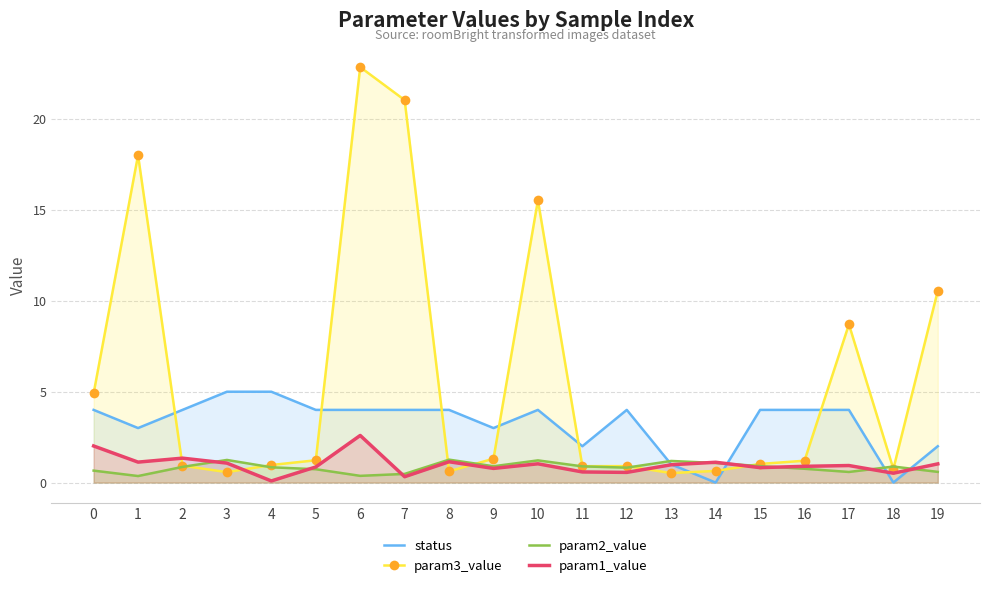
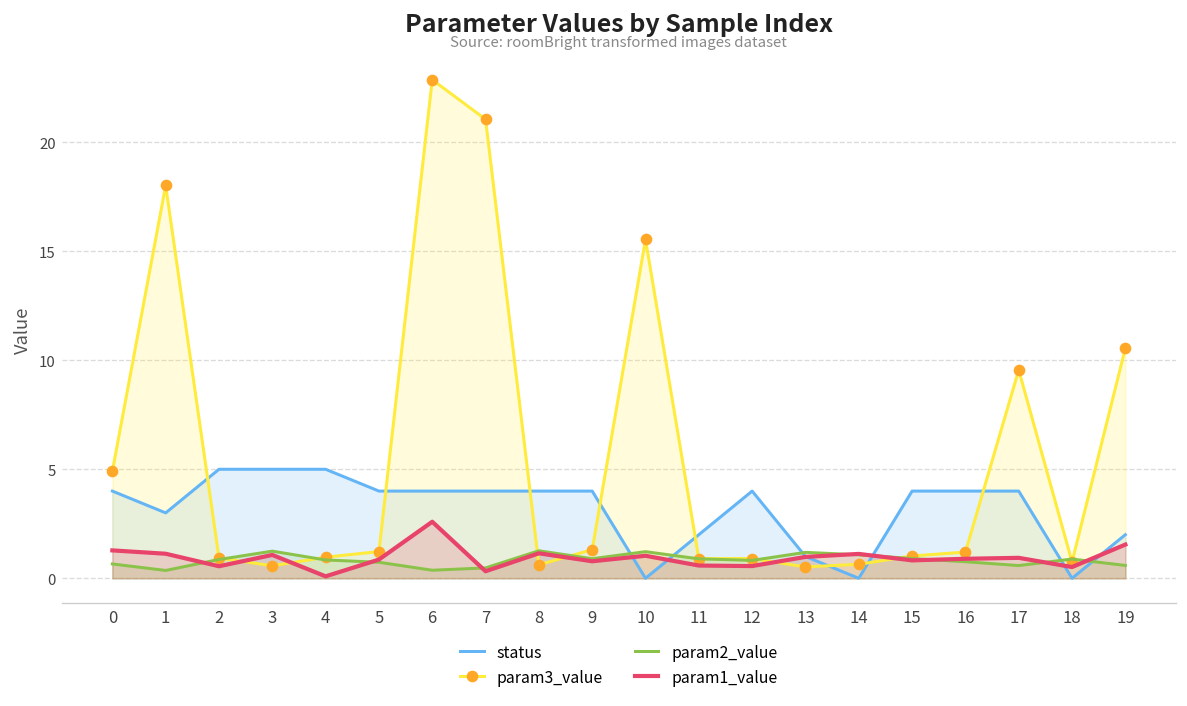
param1_value, 0: 2.0 -> 1.3
status, 2: 4 -> 5
param1_value, 2: 1.3 -> 0.6
status, 9: 3 -> 4
status, 10: 4 -> 0
param3_value, 17: 8.7 -> 9.6
param1_value, 19: 1.0 -> 1.5
